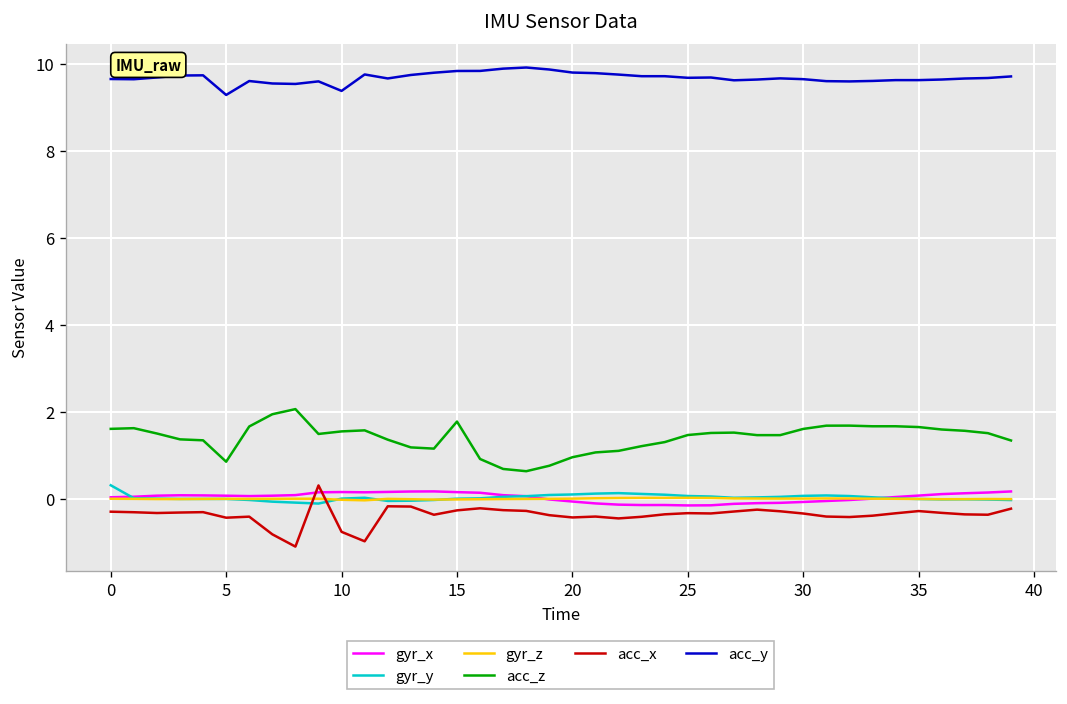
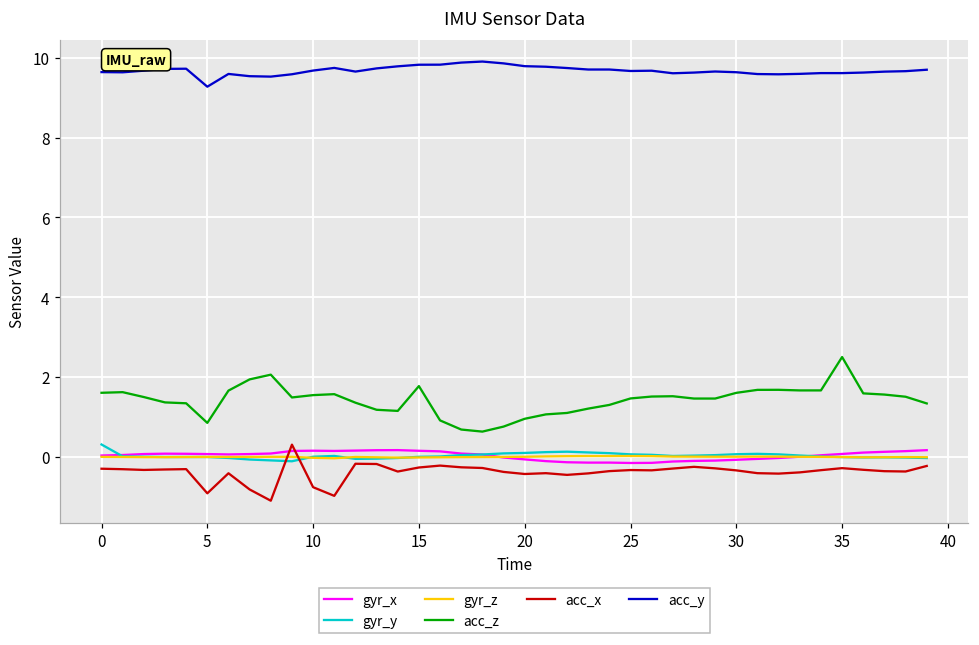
acc_x, 5: -0.4 -> -0.9
acc_y, 10: 9.4 -> 9.7
acc_z, 35: 1.6 -> 2.5
